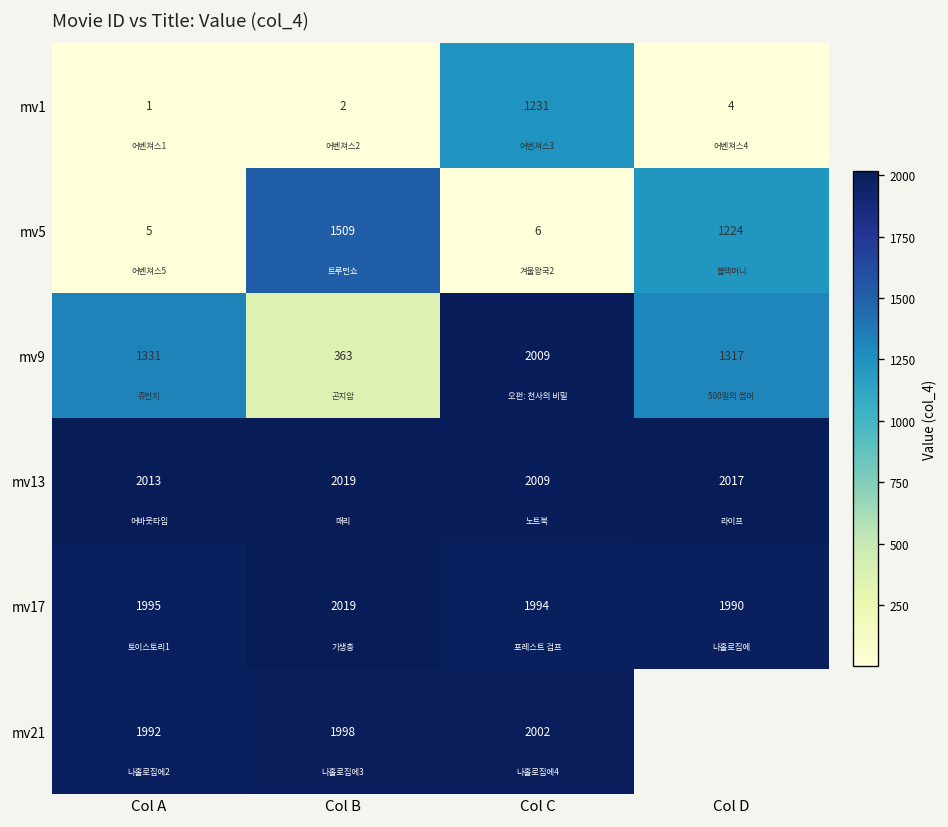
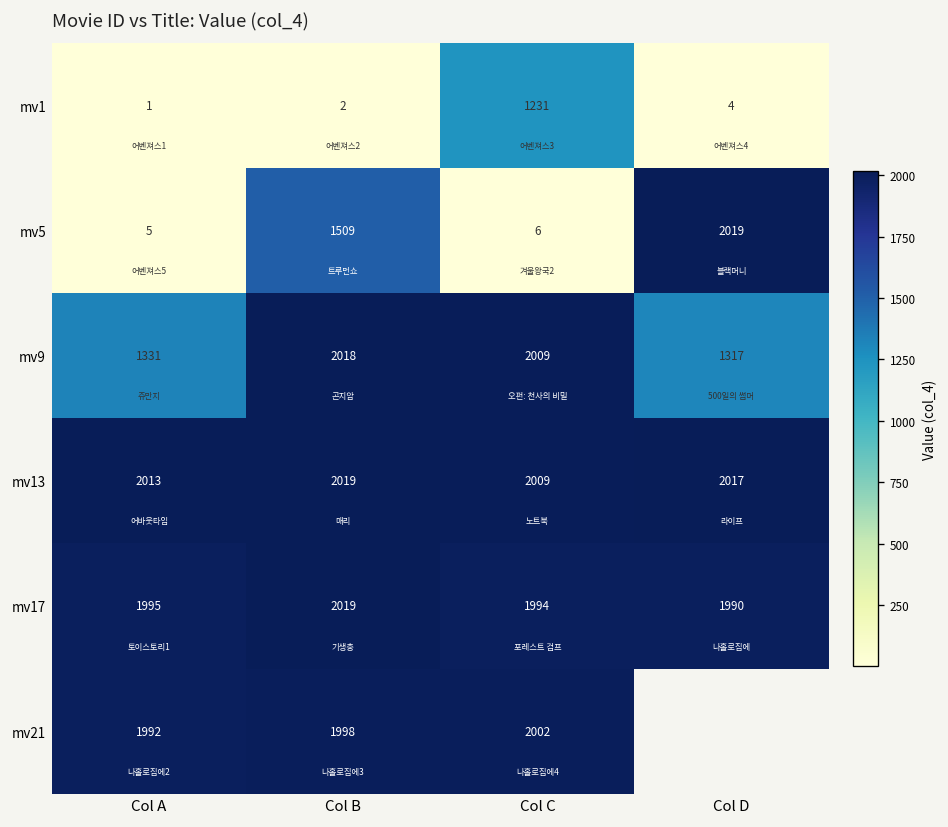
mv5, Col D: 1224 -> 2019
mv9, Col B: 363 -> 2018
